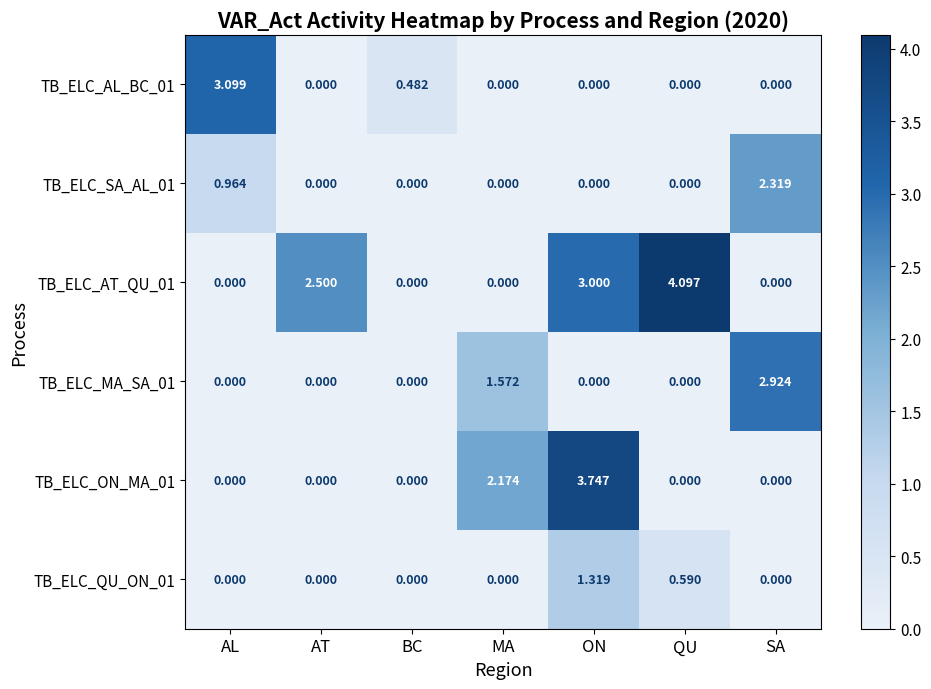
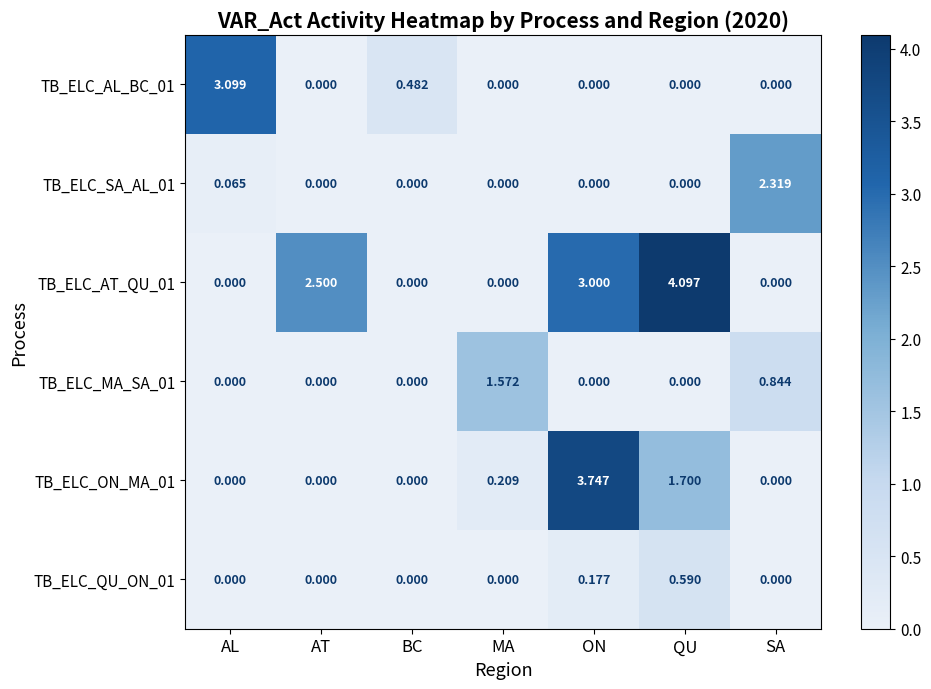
TB_ELC_SA_AL_01, AL: 0.964 -> 0.065
TB_ELC_MA_SA_01, SA: 2.924 -> 0.844
TB_ELC_ON_MA_01, MA: 2.174 -> 0.209
TB_ELC_ON_MA_01, QU: 0.000 -> 1.700
TB_ELC_QU_ON_01, ON: 1.319 -> 0.177
